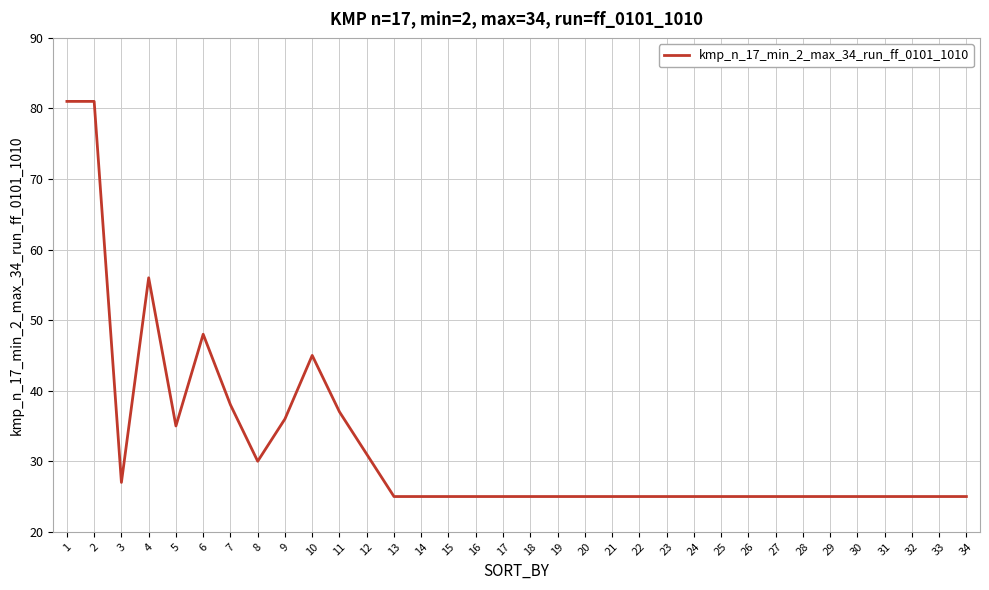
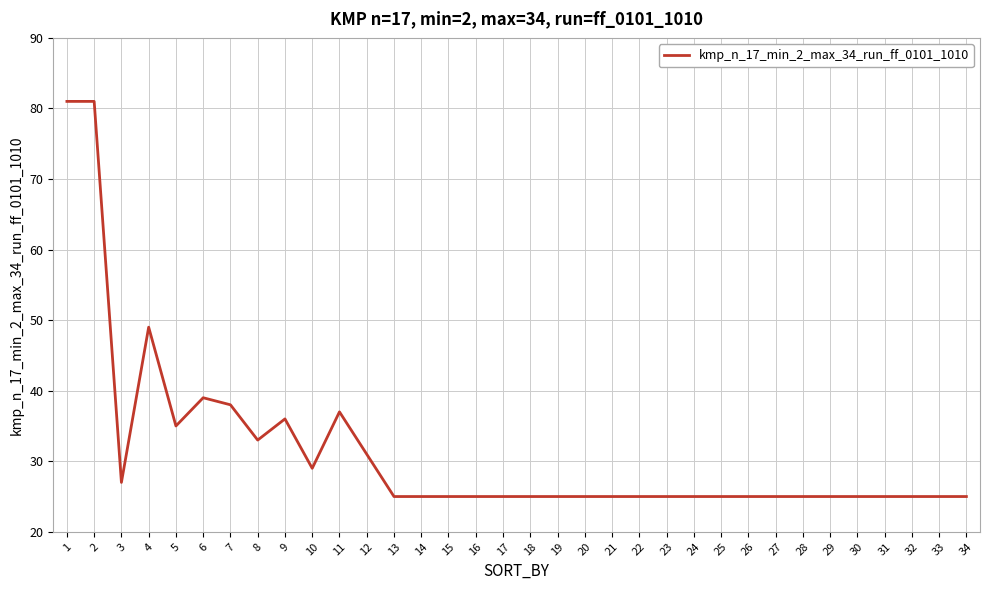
4: 56 -> 49
6: 48 -> 39
8: 30 -> 33
10: 45 -> 29
